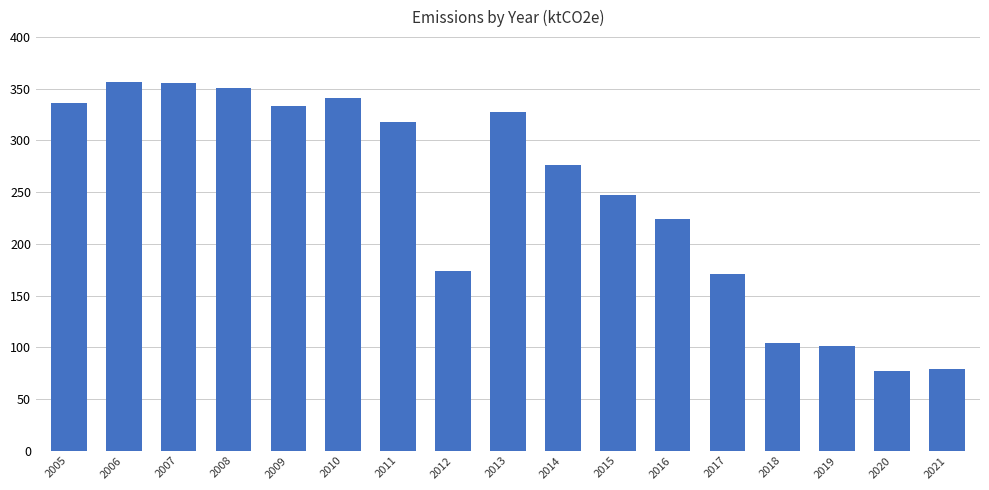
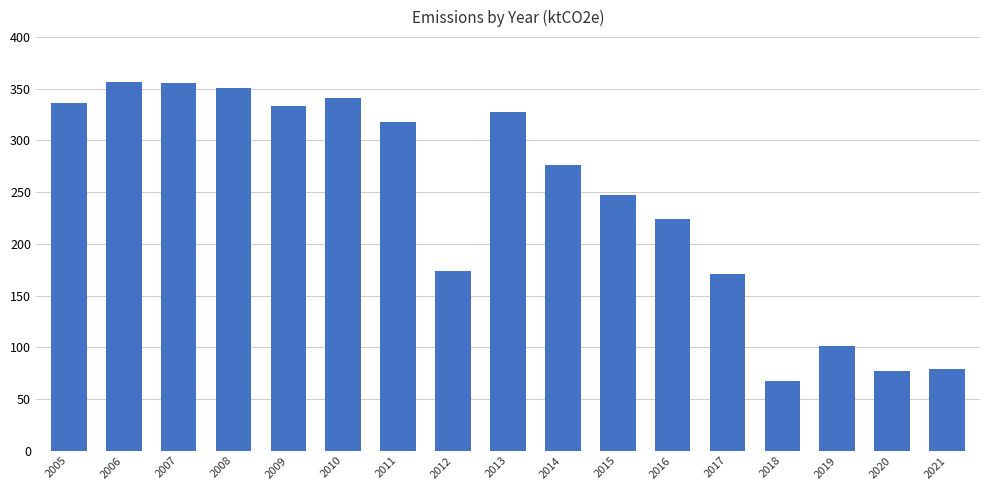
2018: 104 -> 67
